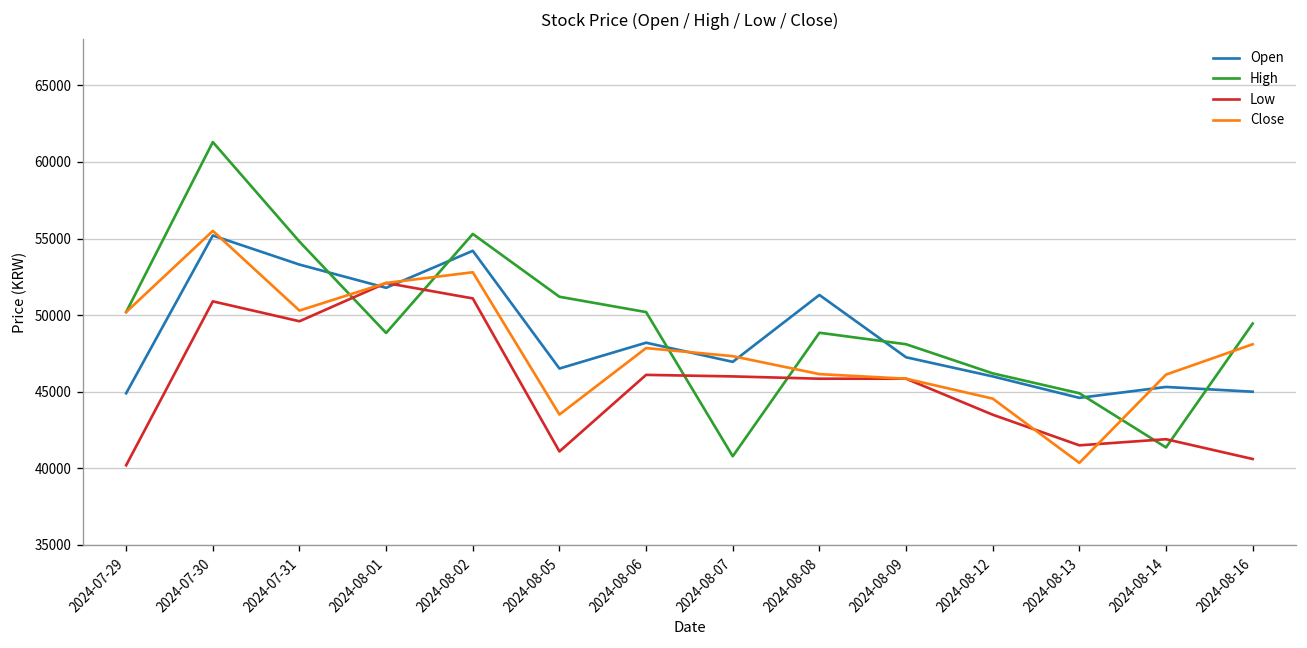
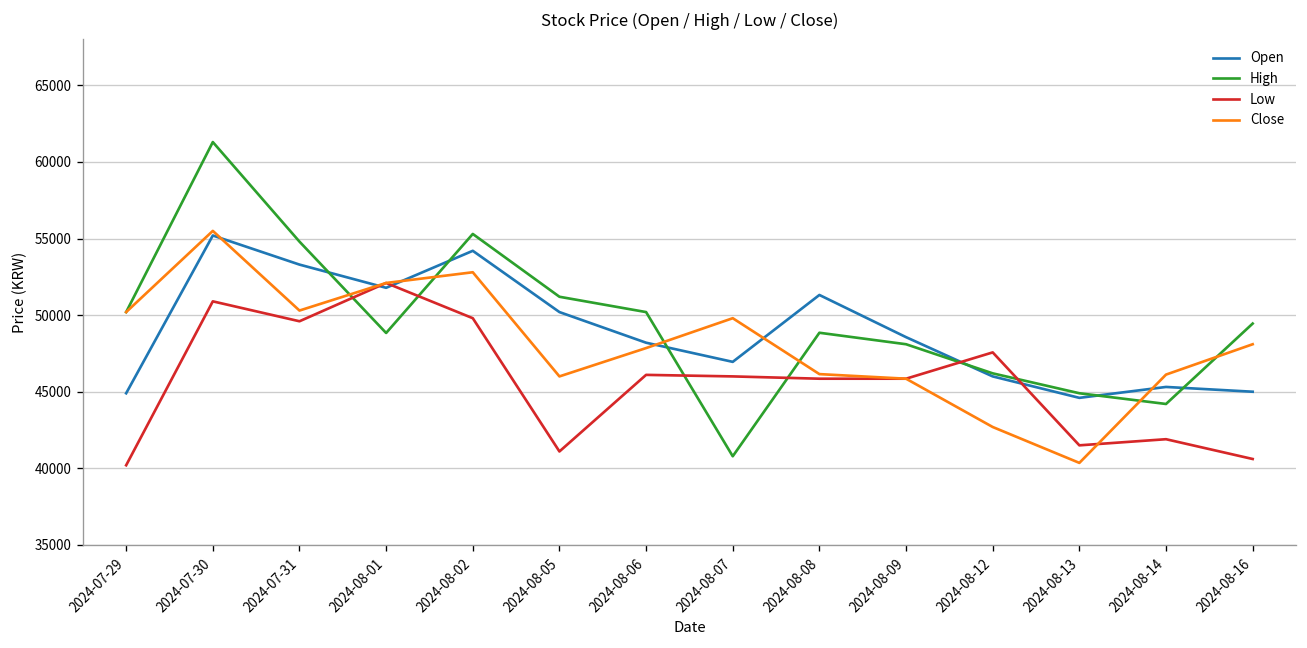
Low, 2024-08-02: 51100 -> 49800
Open, 2024-08-05: 46500 -> 50200
Close, 2024-08-05: 43500 -> 46000
Close, 2024-08-07: 47300 -> 49800
Open, 2024-08-09: 47300 -> 48600
Low, 2024-08-12: 43500 -> 47600
Close, 2024-08-12: 44600 -> 42700
High, 2024-08-14: 41400 -> 44200
